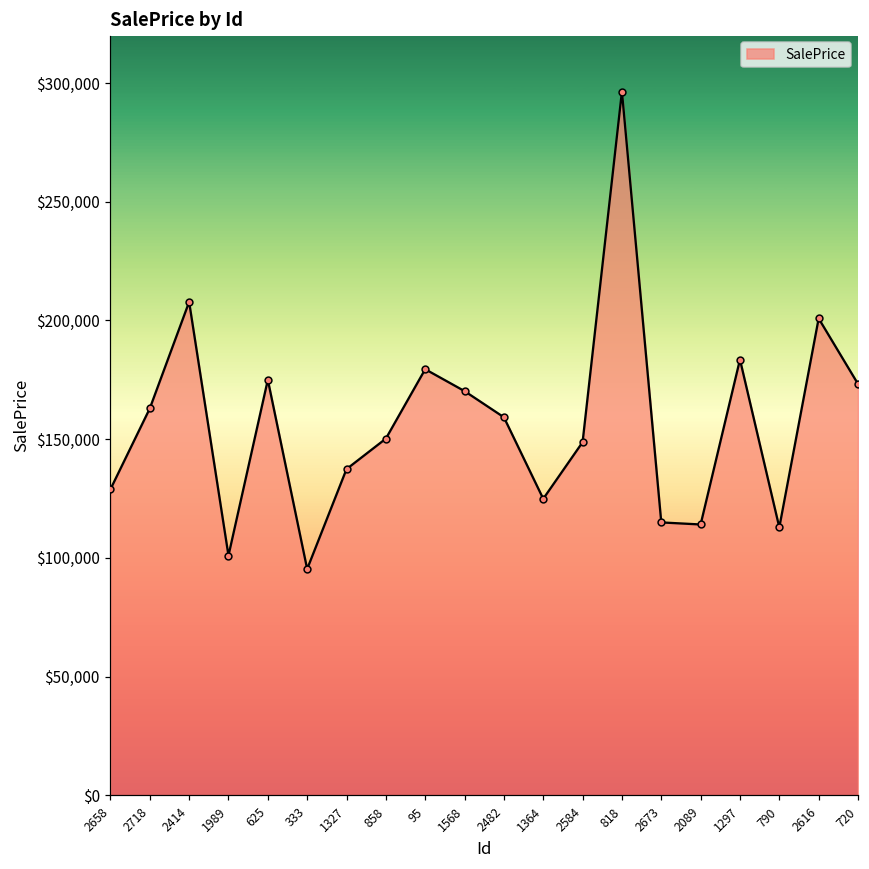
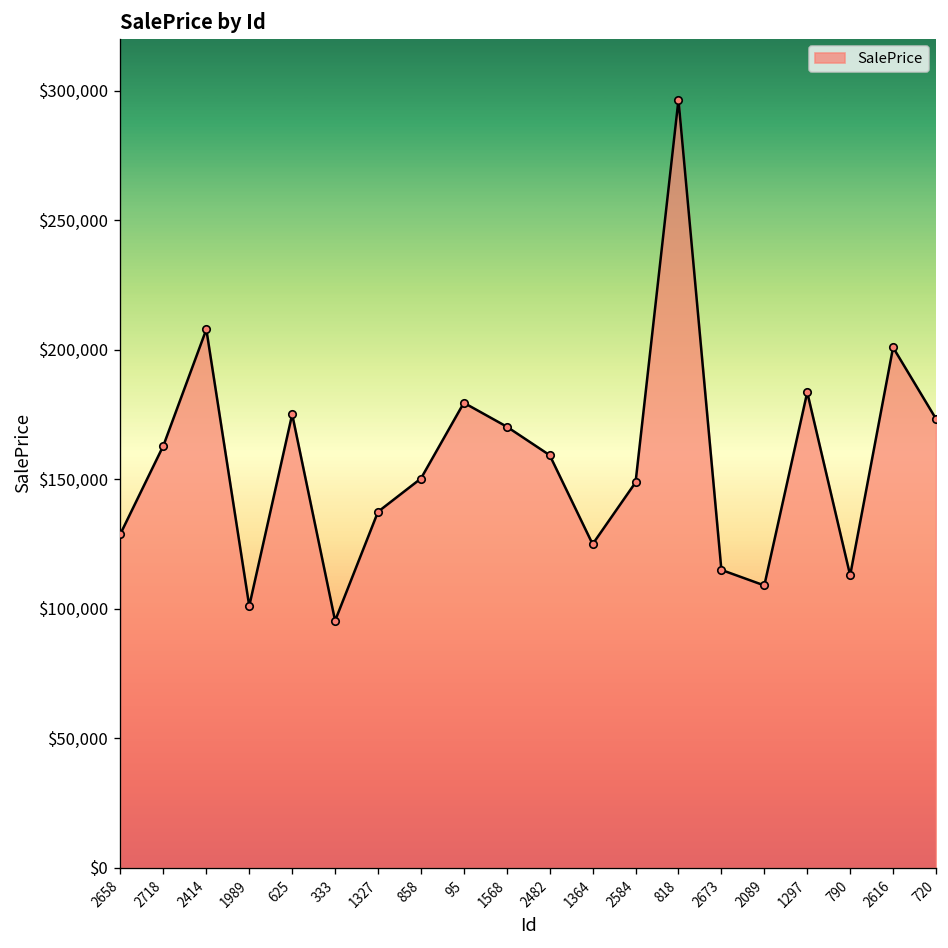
2089: $114,000 -> $109,000
